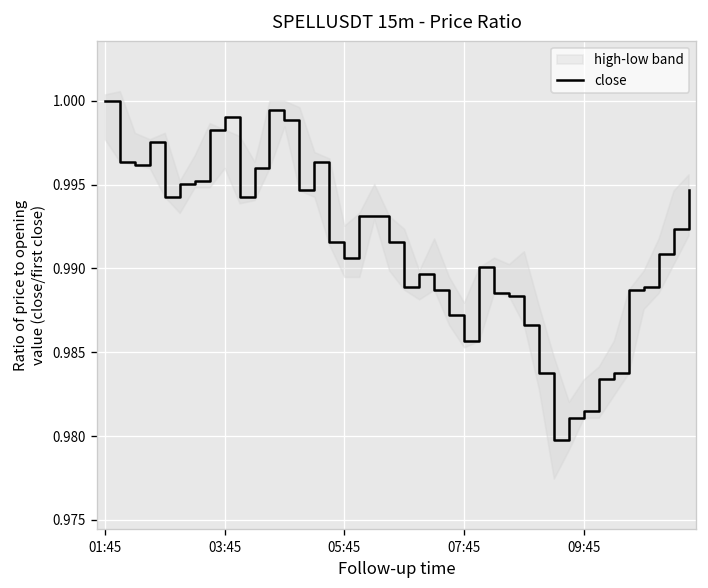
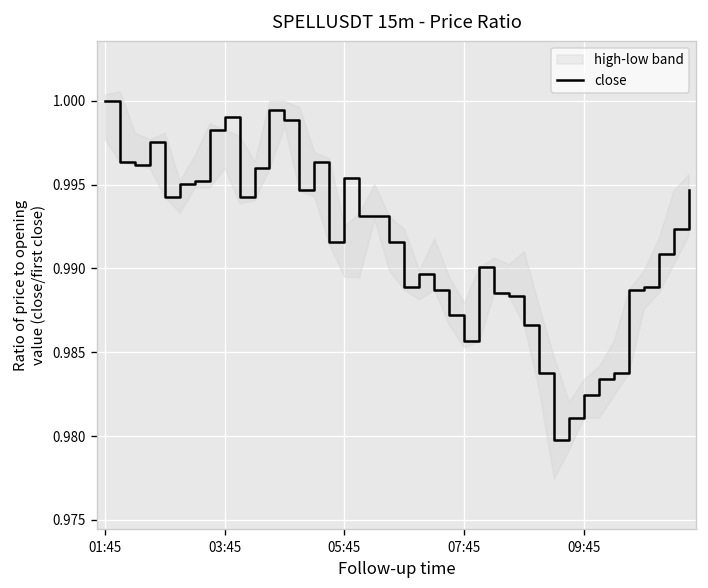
close, 05:45: 0.9906 -> 0.9954
close, 09:45: 0.9815 -> 0.9824
